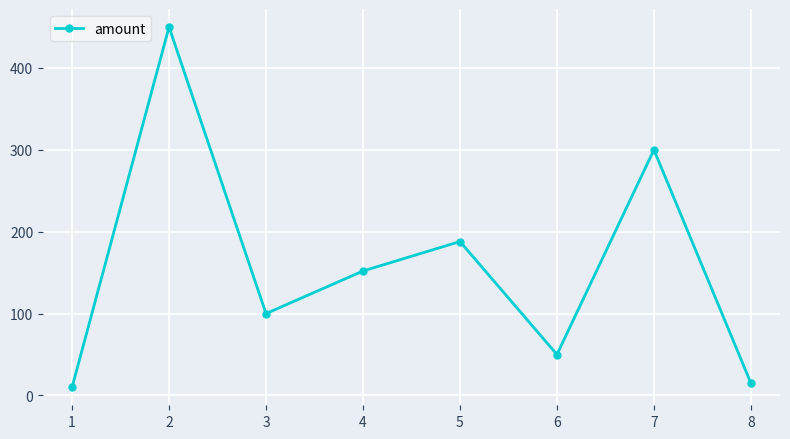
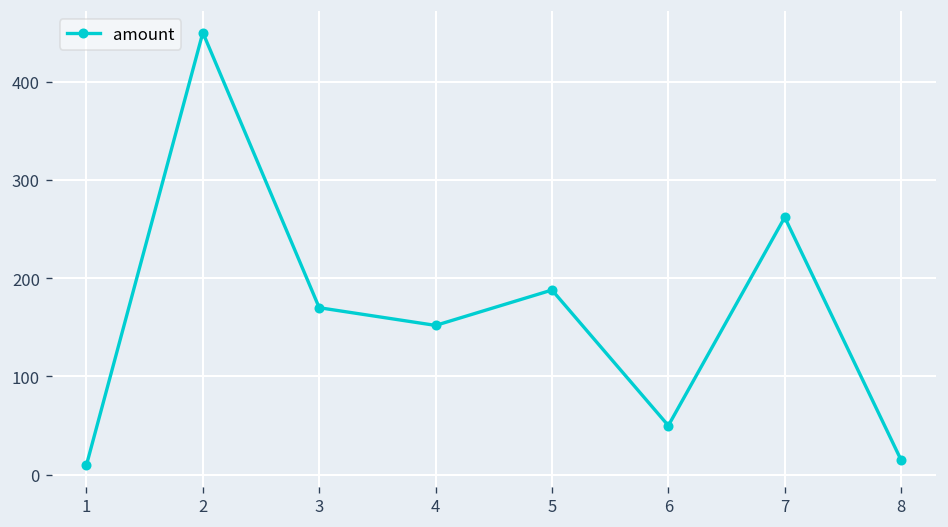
3: 100 -> 170
7: 300 -> 260
